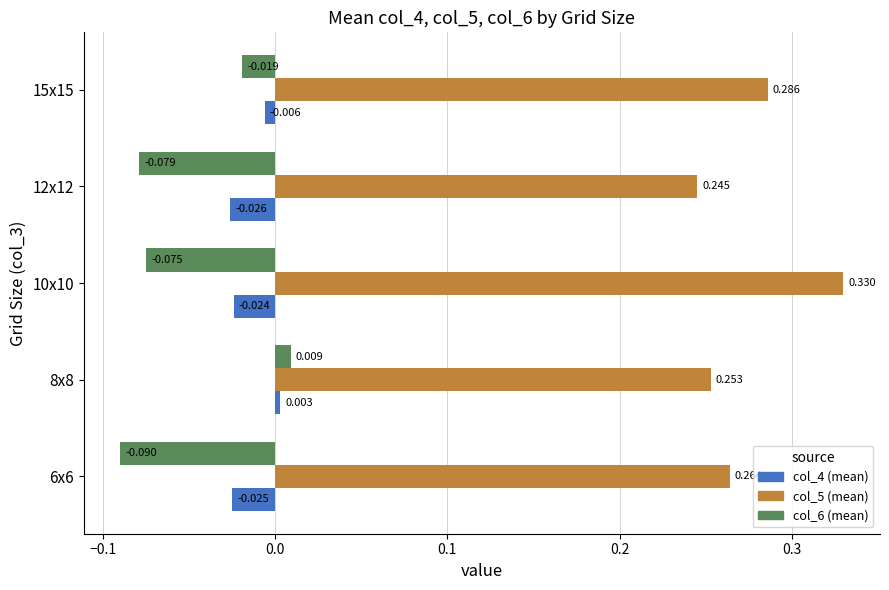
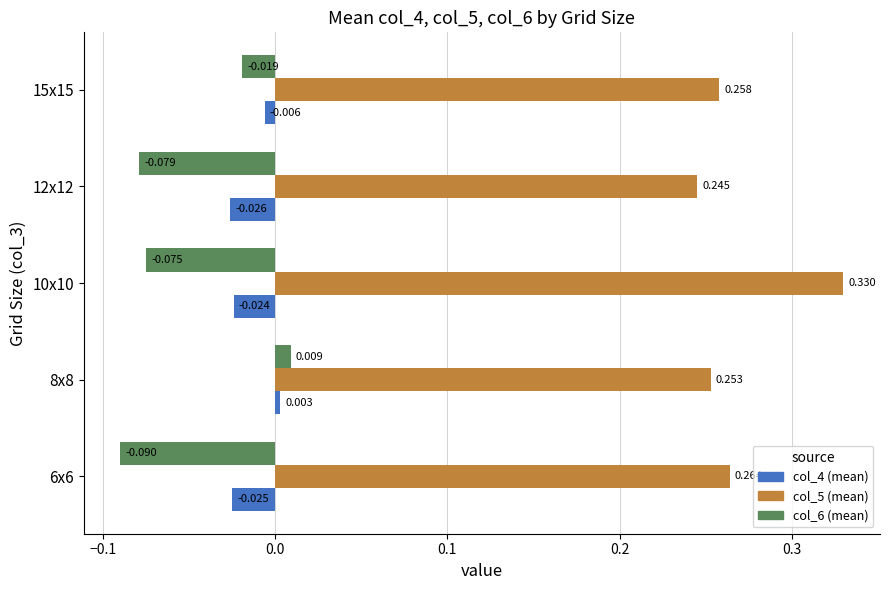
col_5 (mean), 15x15: 0.286 -> 0.258
